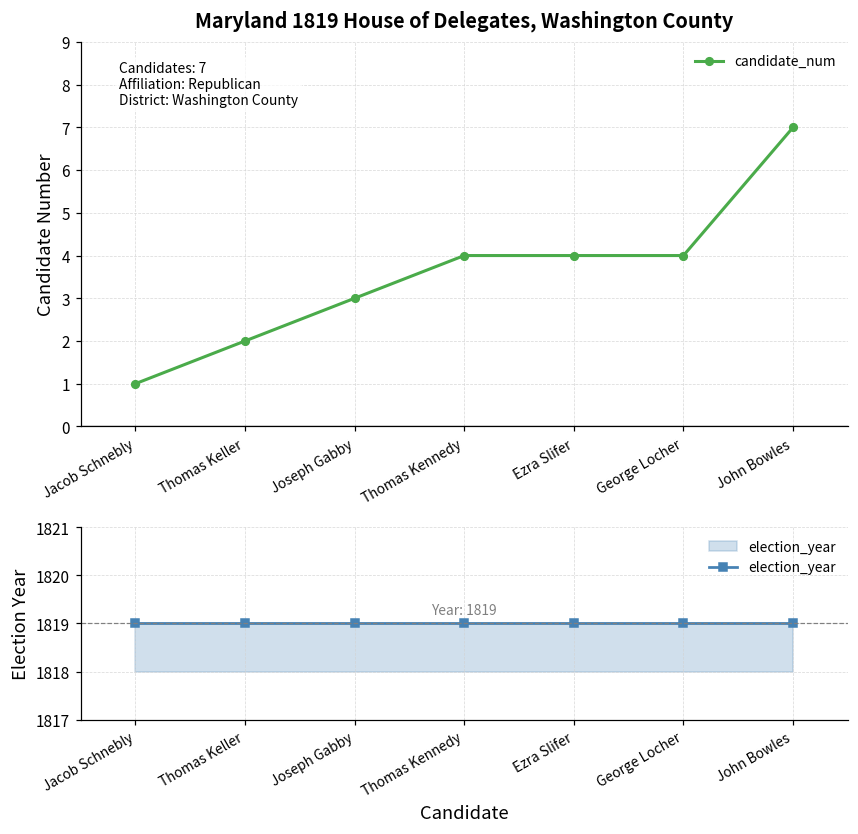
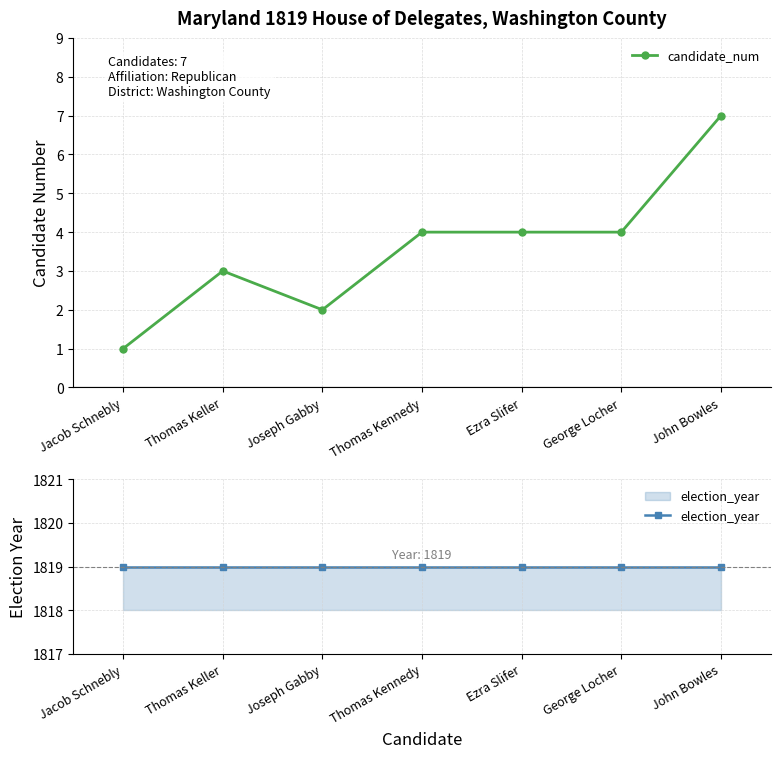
Maryland 1819 House of Delegates, Washington County, Thomas Keller: 2 -> 3
Maryland 1819 House of Delegates, Washington County, Joseph Gabby: 3 -> 2
